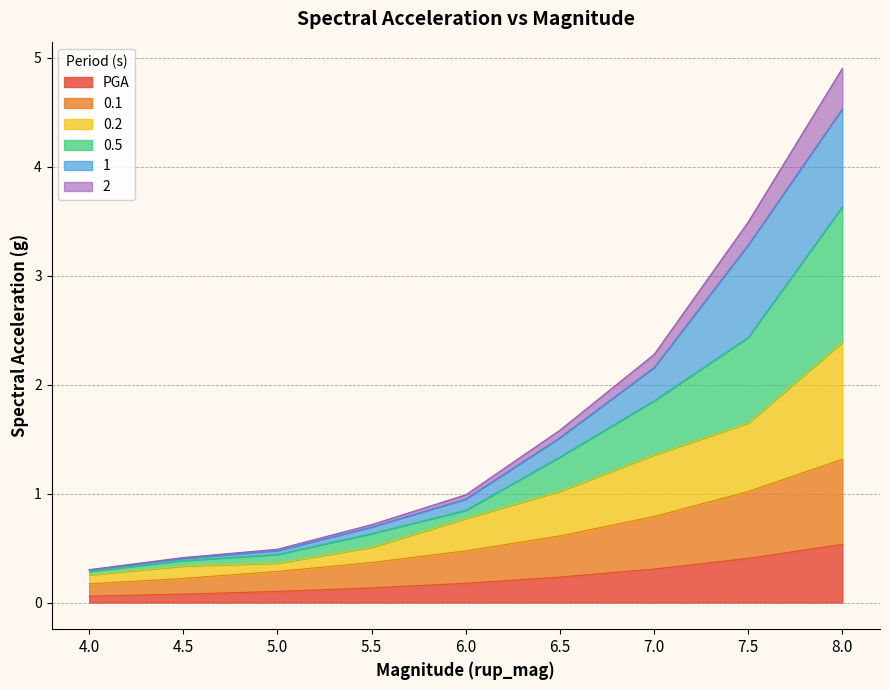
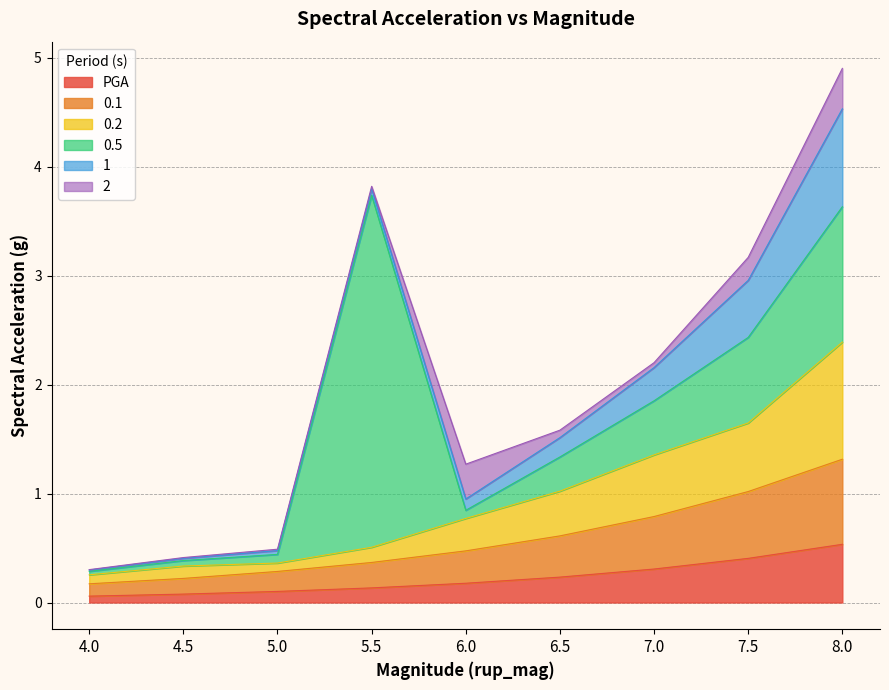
0.5, 5.5: 0.13 -> 3.23
2, 6.0: 0.04 -> 0.32
2, 7.0: 0.12 -> 0.04
1, 7.5: 0.85 -> 0.52
